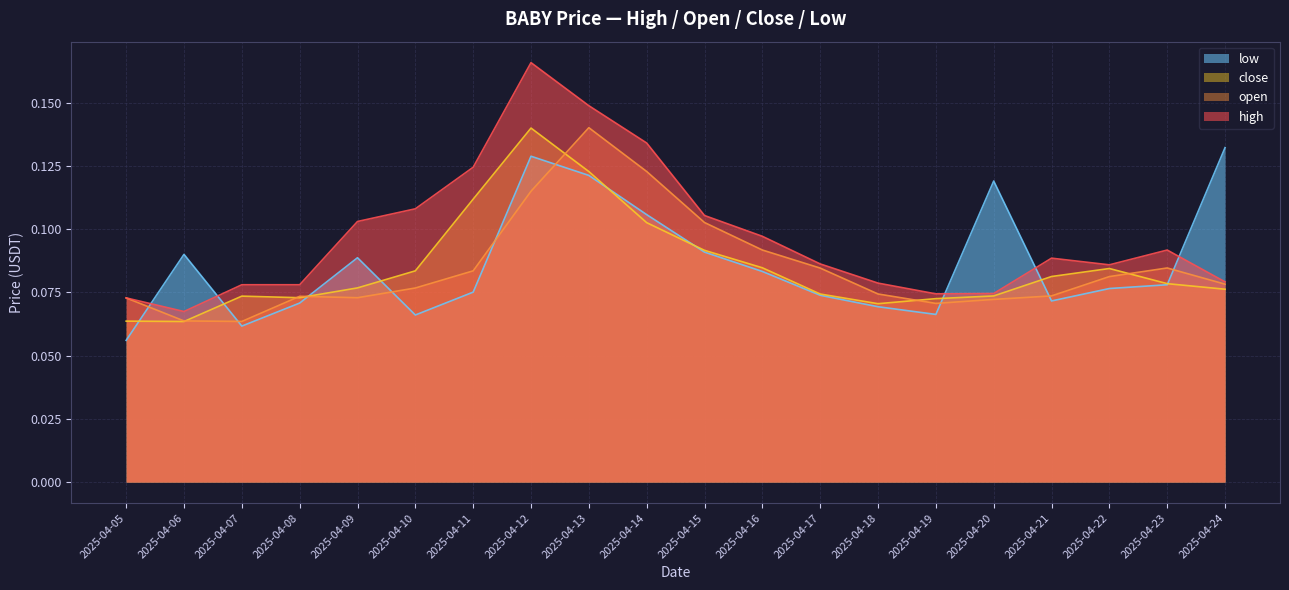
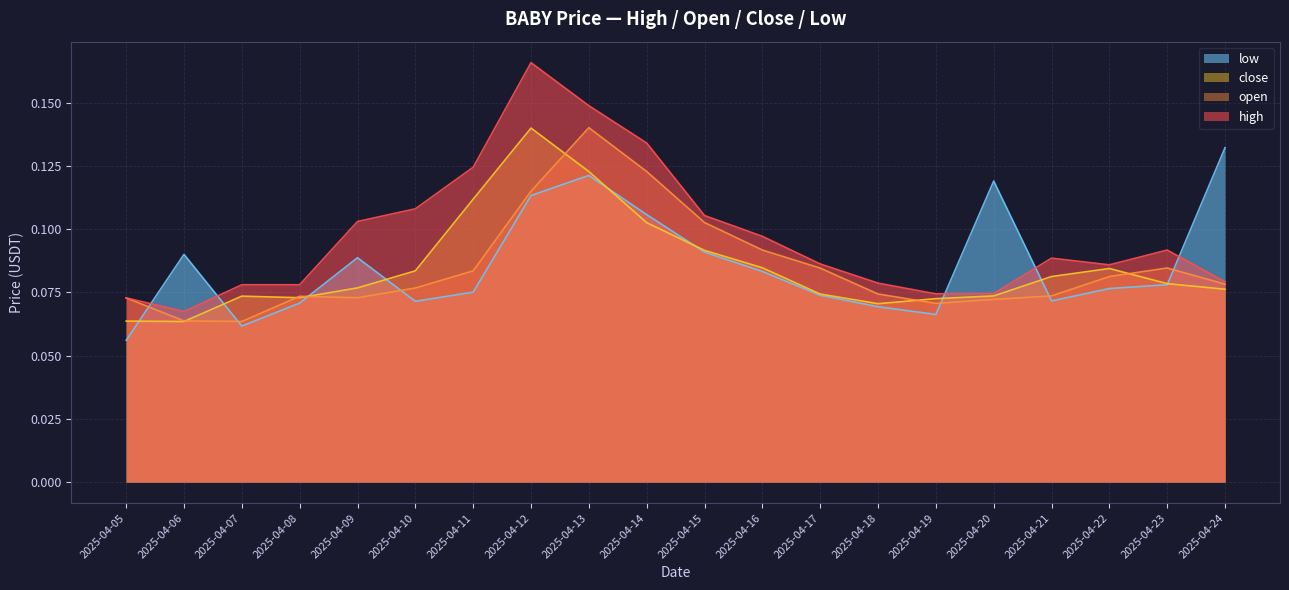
low, 2025-04-10: 0.066 -> 0.071
low, 2025-04-12: 0.129 -> 0.113
